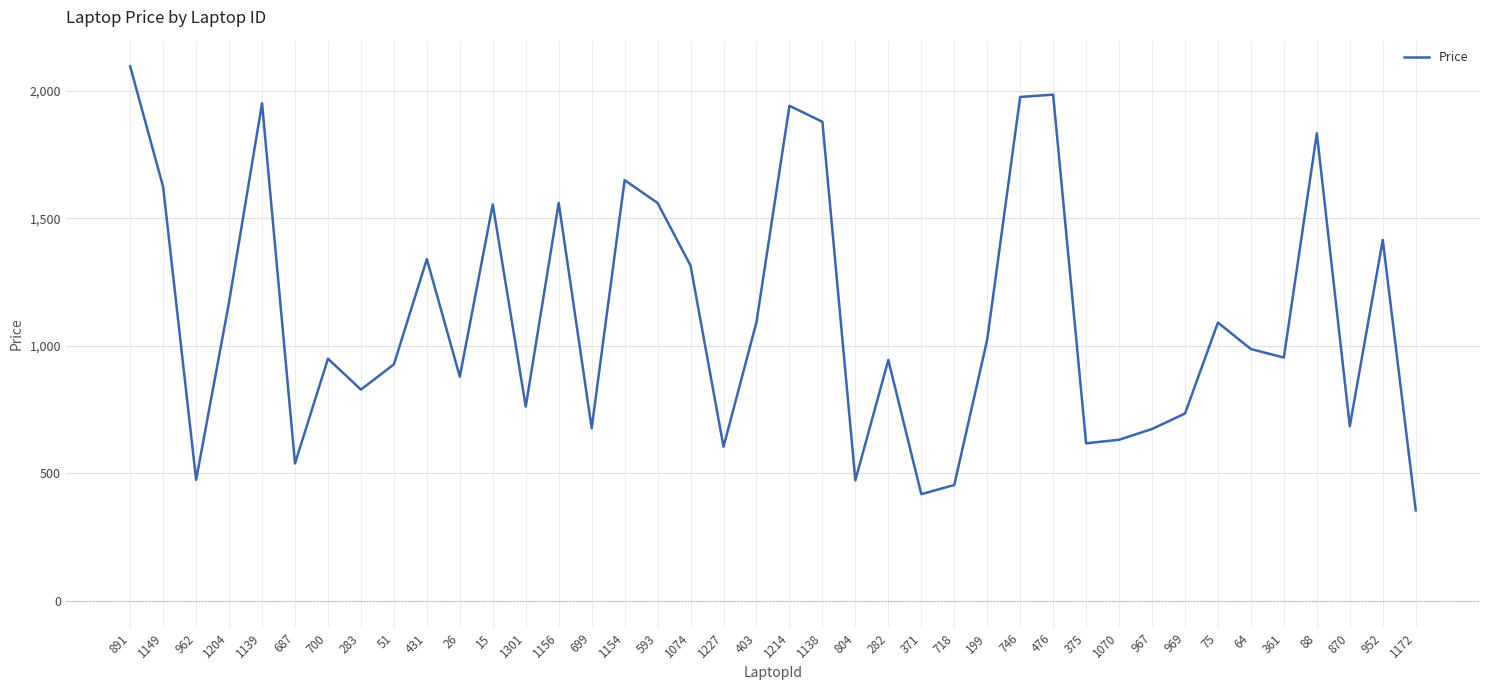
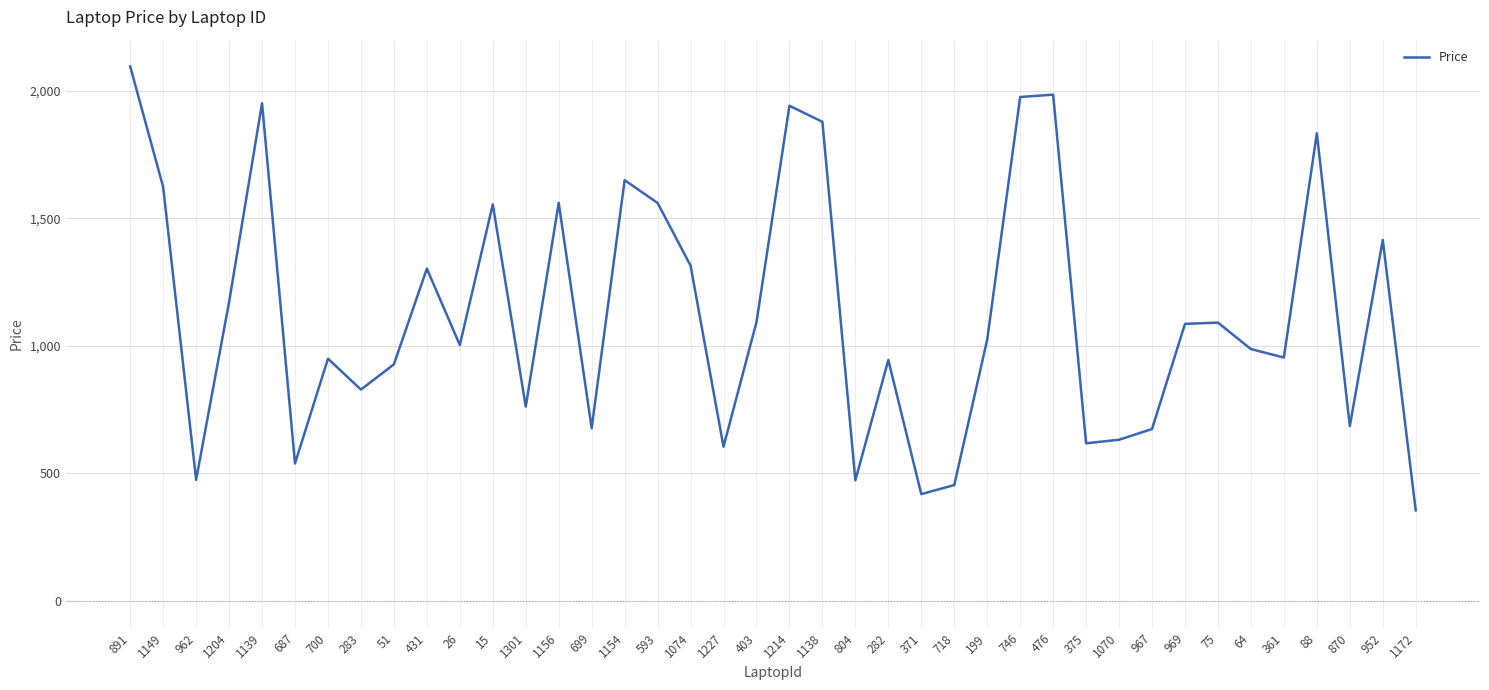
431: 1,340 -> 1,300
26: 880 -> 1,000
969: 730 -> 1,090
